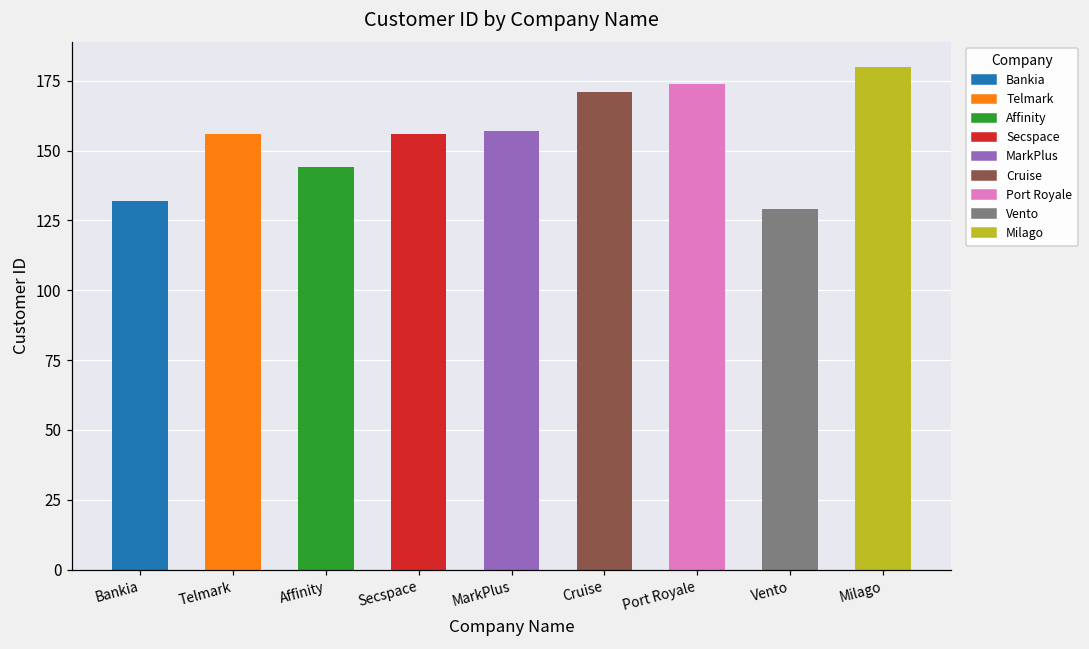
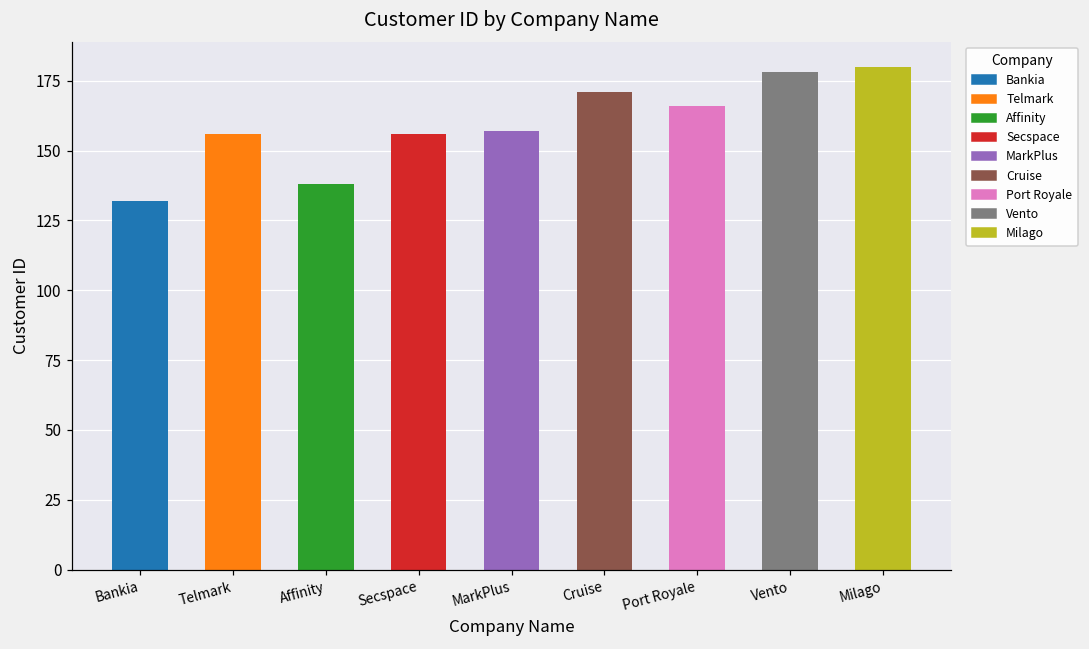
Affinity: 144 -> 138
Port Royale: 174 -> 166
Vento: 129 -> 178
